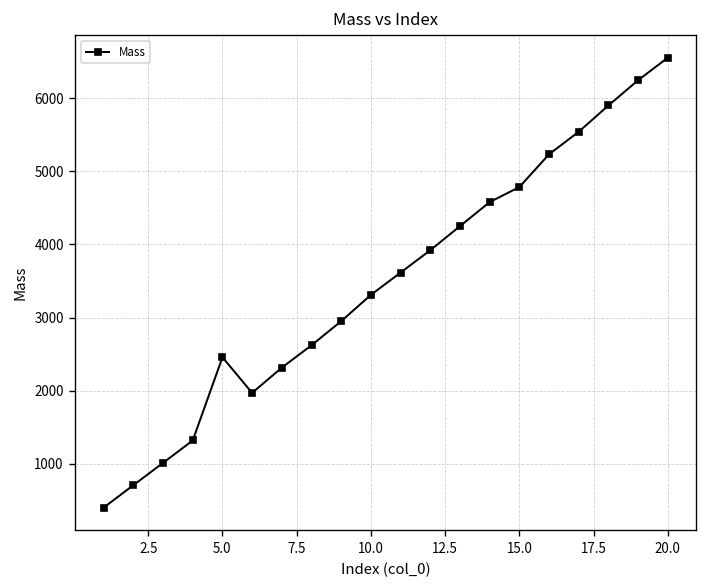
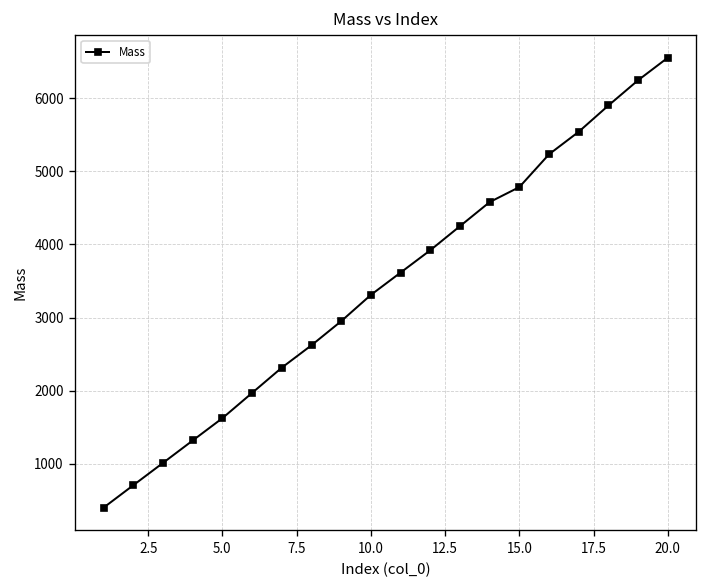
5.0: 2500 -> 1600
